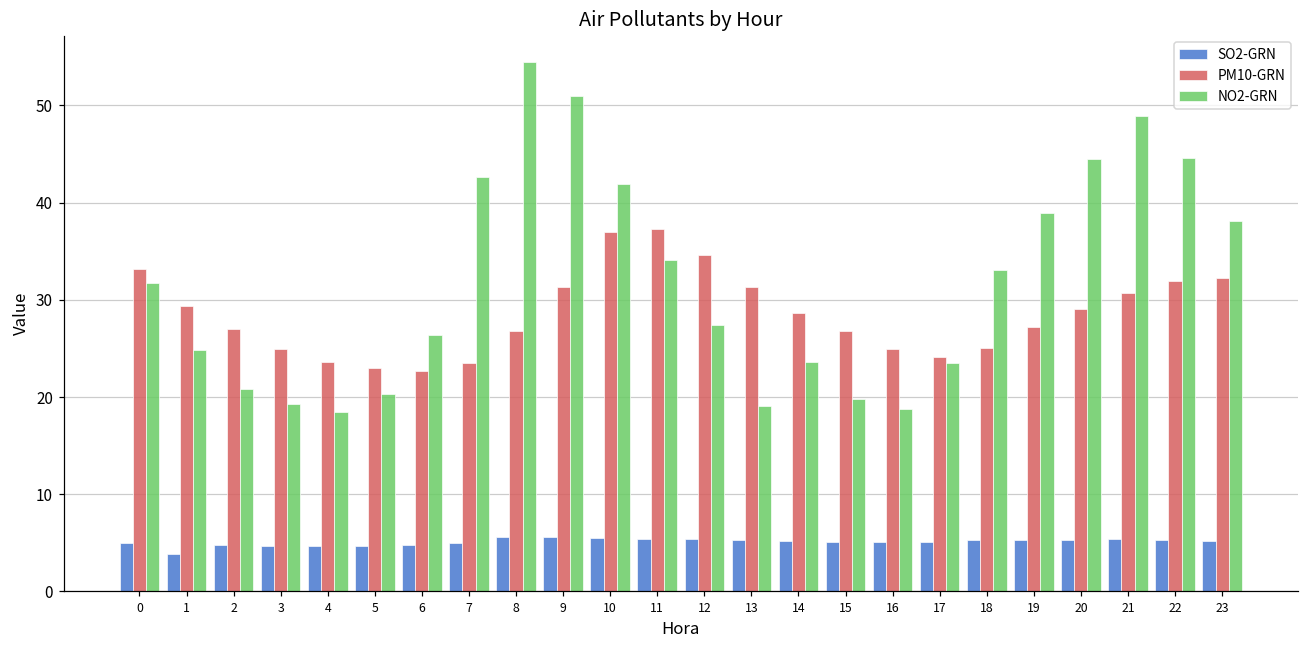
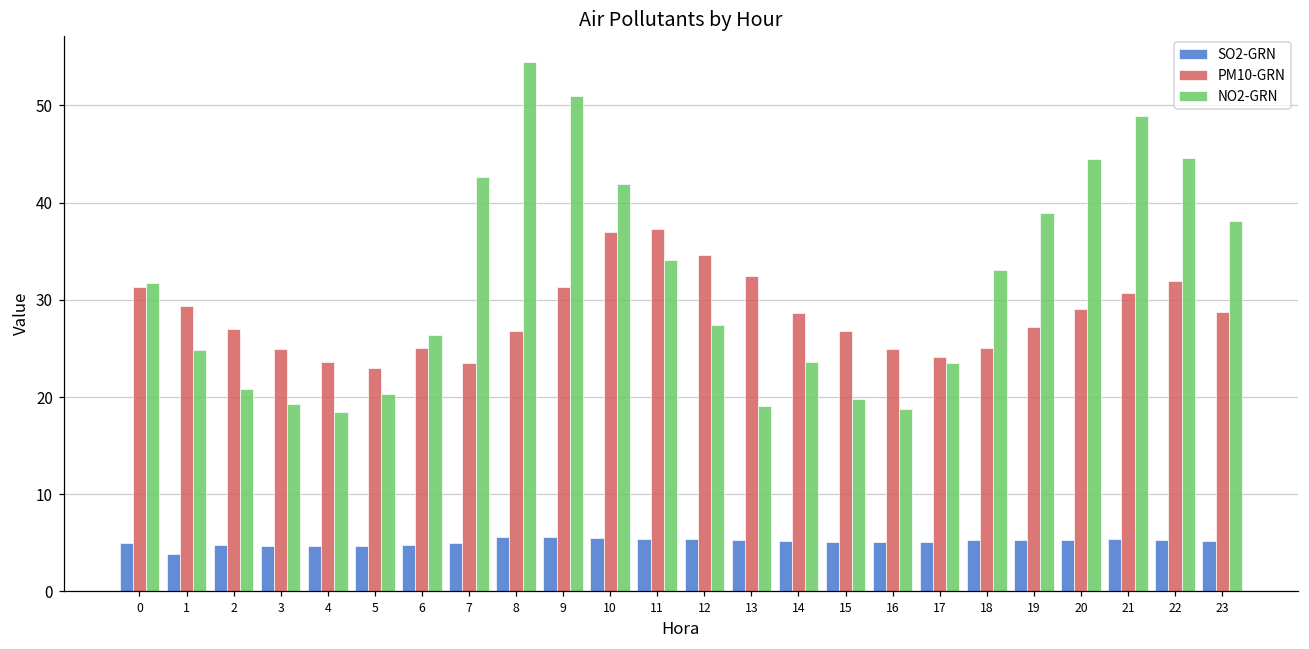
PM10-GRN, 0: 33 -> 31
PM10-GRN, 6: 23 -> 25
PM10-GRN, 13: 31 -> 32
PM10-GRN, 23: 32 -> 29
